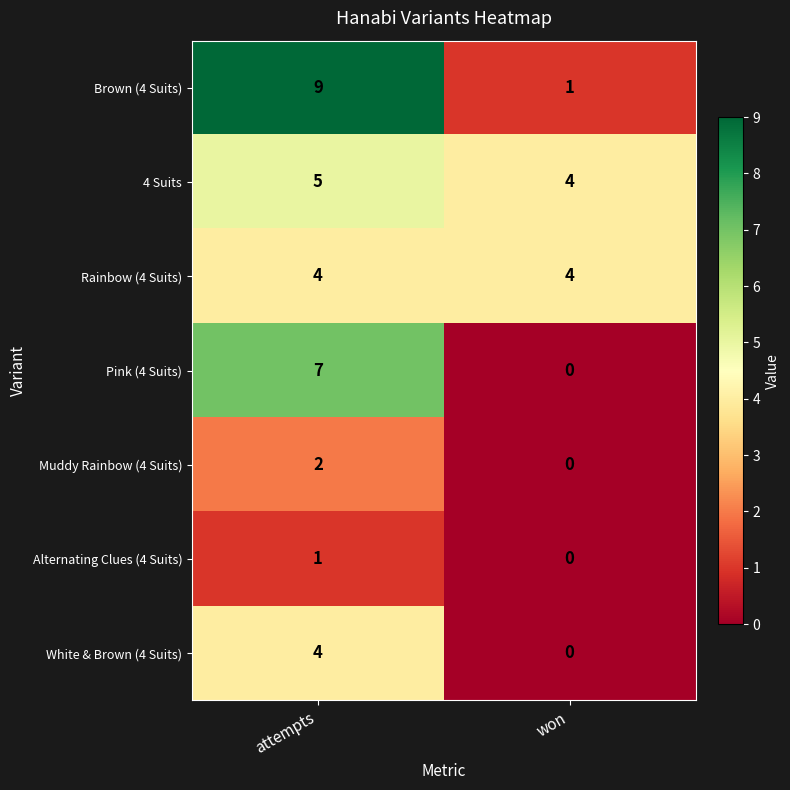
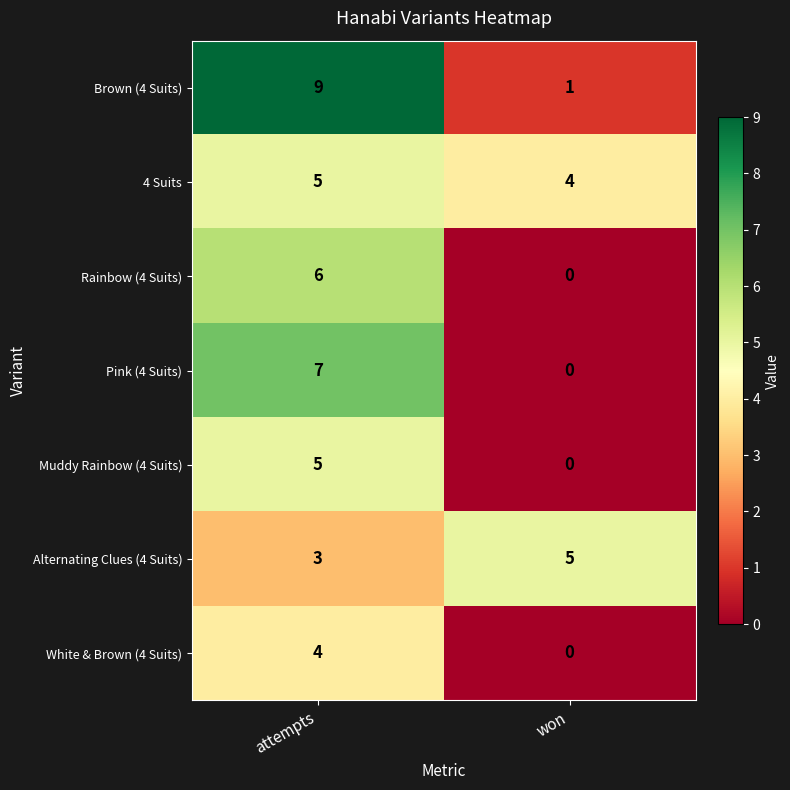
Rainbow (4 Suits), attempts: 4 -> 6
Rainbow (4 Suits), won: 4 -> 0
Muddy Rainbow (4 Suits), attempts: 2 -> 5
Alternating Clues (4 Suits), attempts: 1 -> 3
Alternating Clues (4 Suits), won: 0 -> 5
